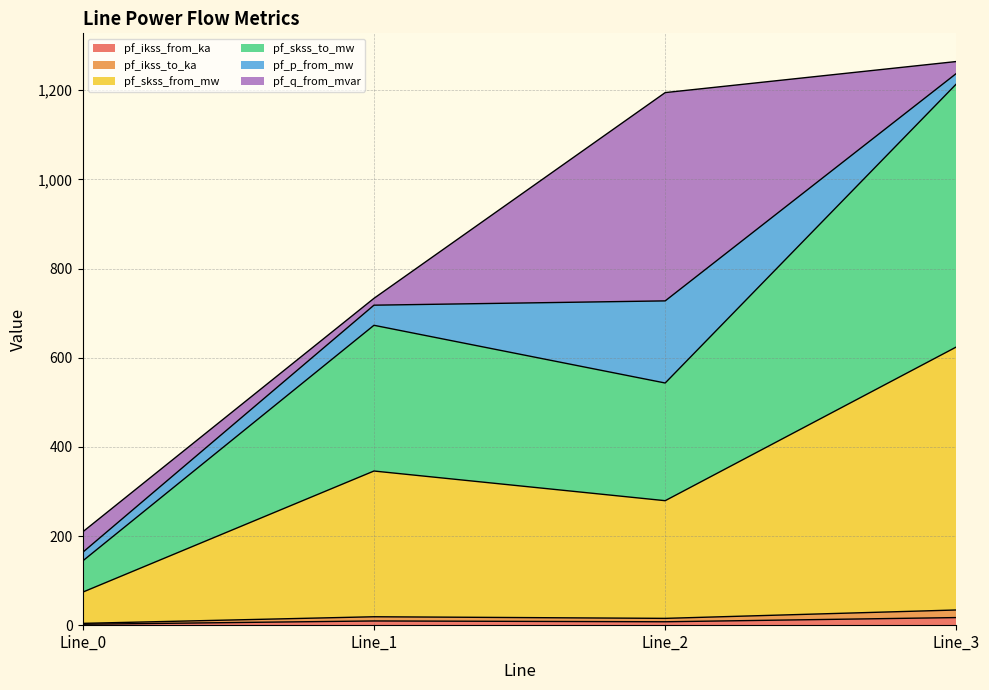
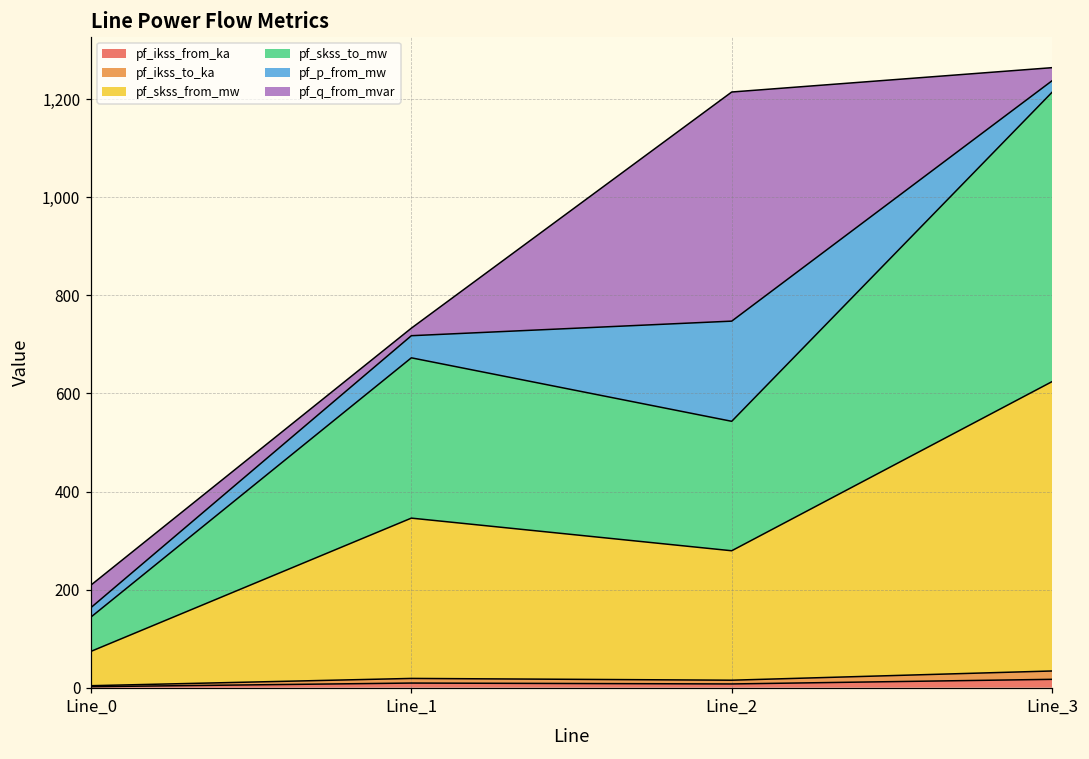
pf_p_from_mw, Line_2: 180 -> 200
